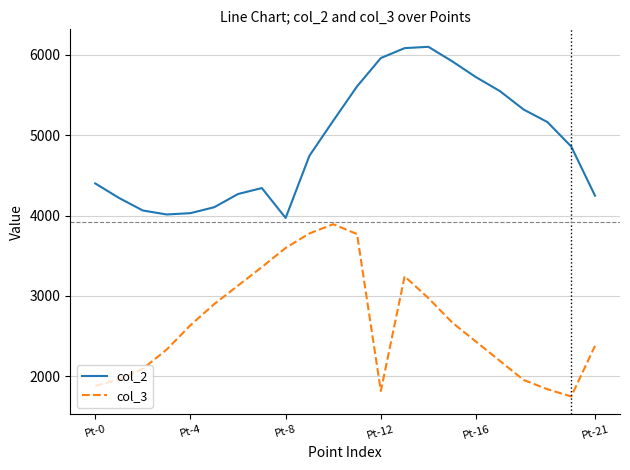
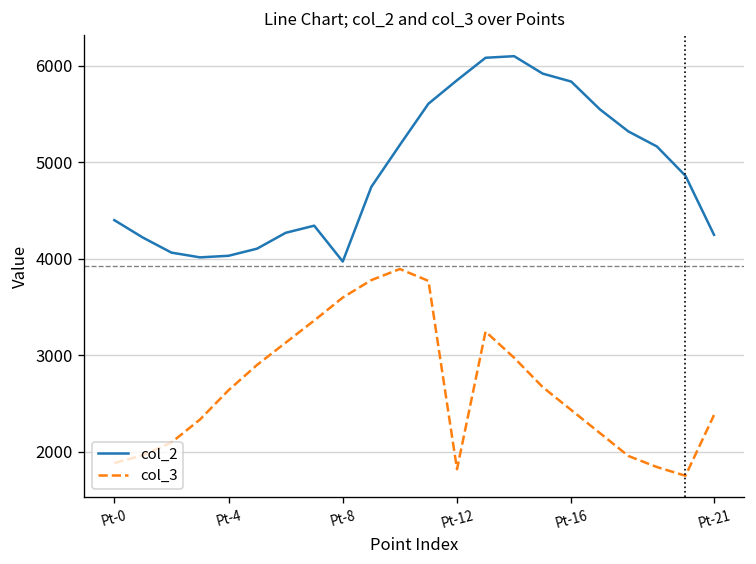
col_2, Pt-12: 6000 -> 5800
col_2, Pt-16: 5700 -> 5800
